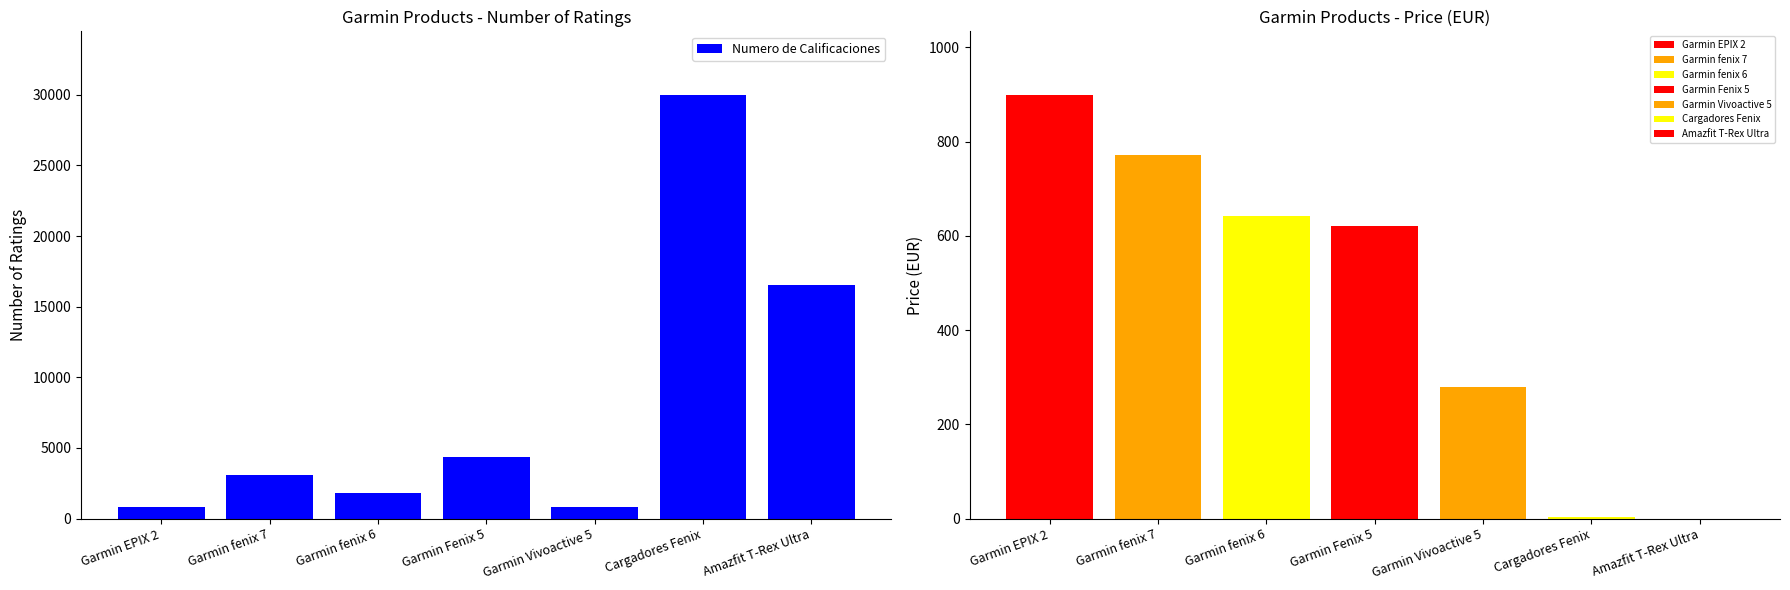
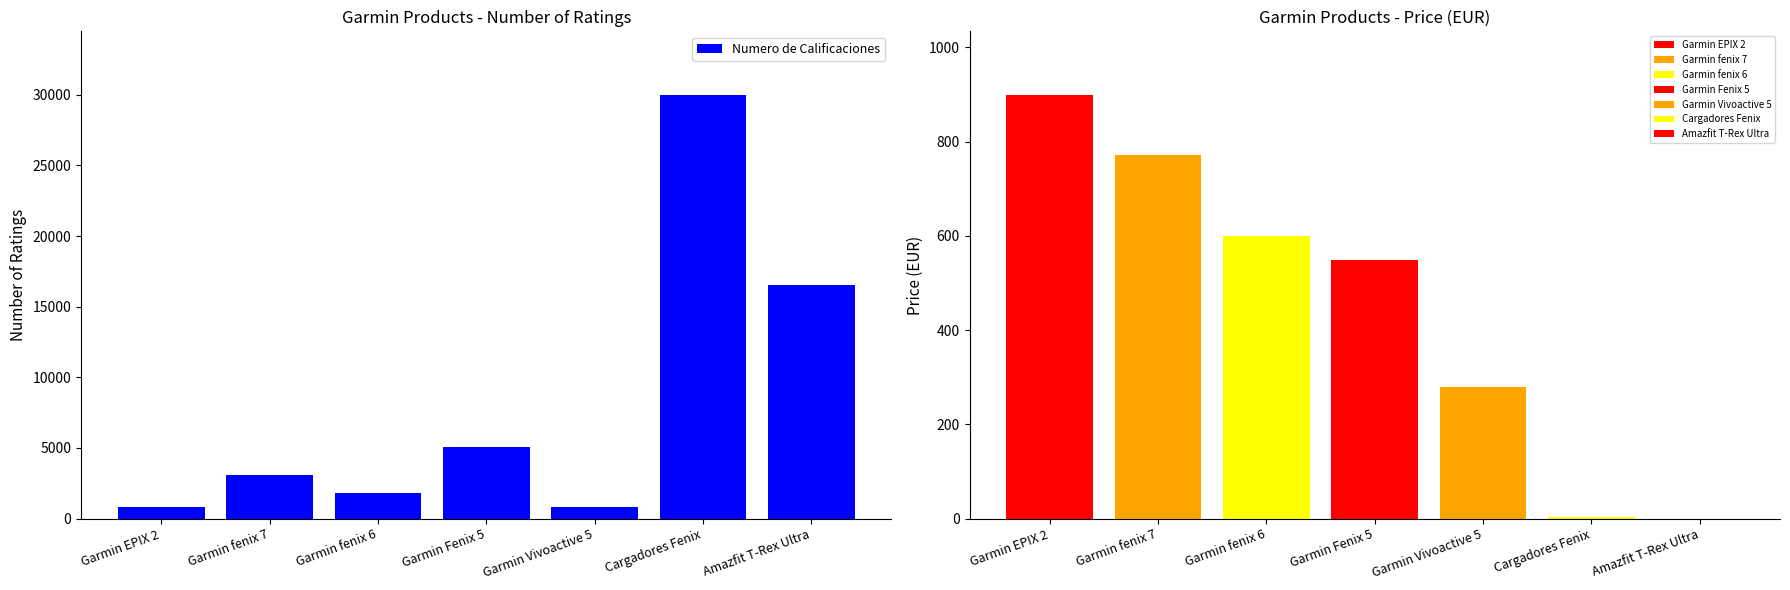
Garmin Products - Number of Ratings, Garmin Fenix 5: 4400 -> 5100
Garmin Products - Price (EUR), Garmin fenix 6: 640 -> 600
Garmin Products - Price (EUR), Garmin Fenix 5: 620 -> 550
